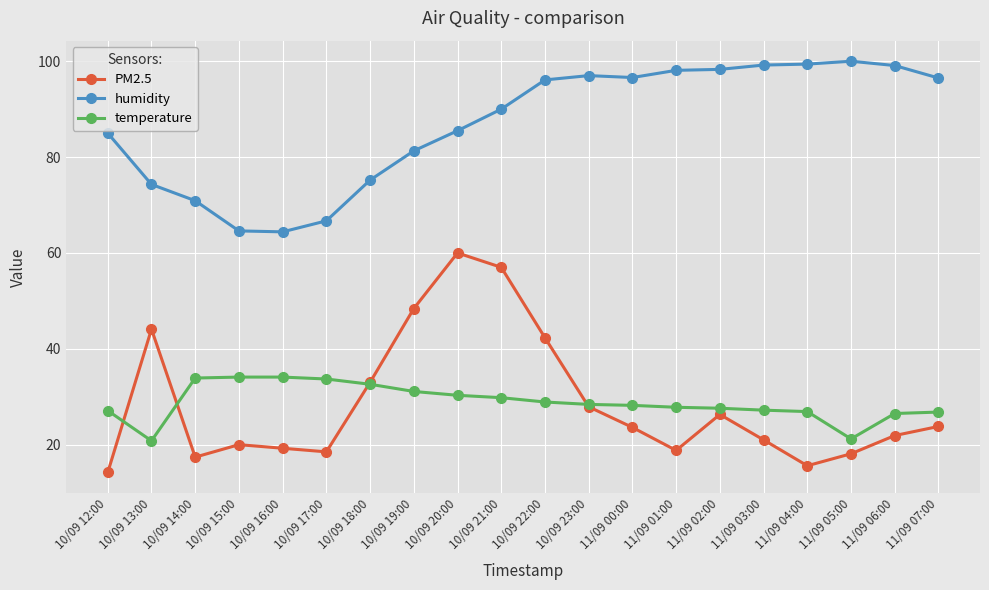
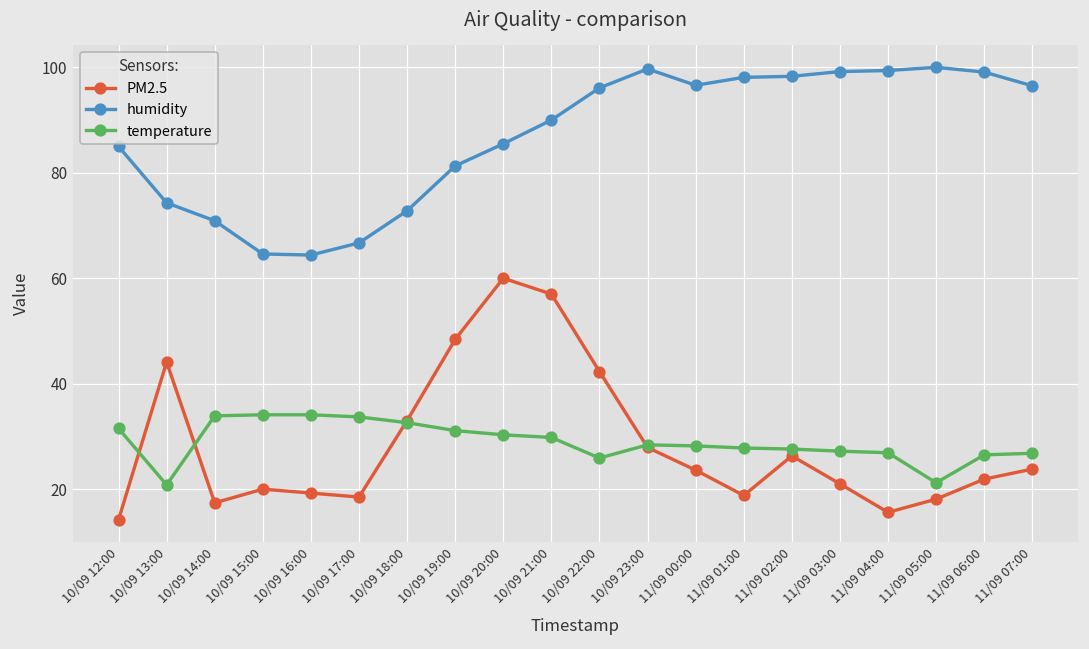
temperature, 10/09 12:00: 27 -> 32
humidity, 10/09 18:00: 75 -> 73
temperature, 10/09 22:00: 29 -> 26
humidity, 10/09 23:00: 97 -> 100
